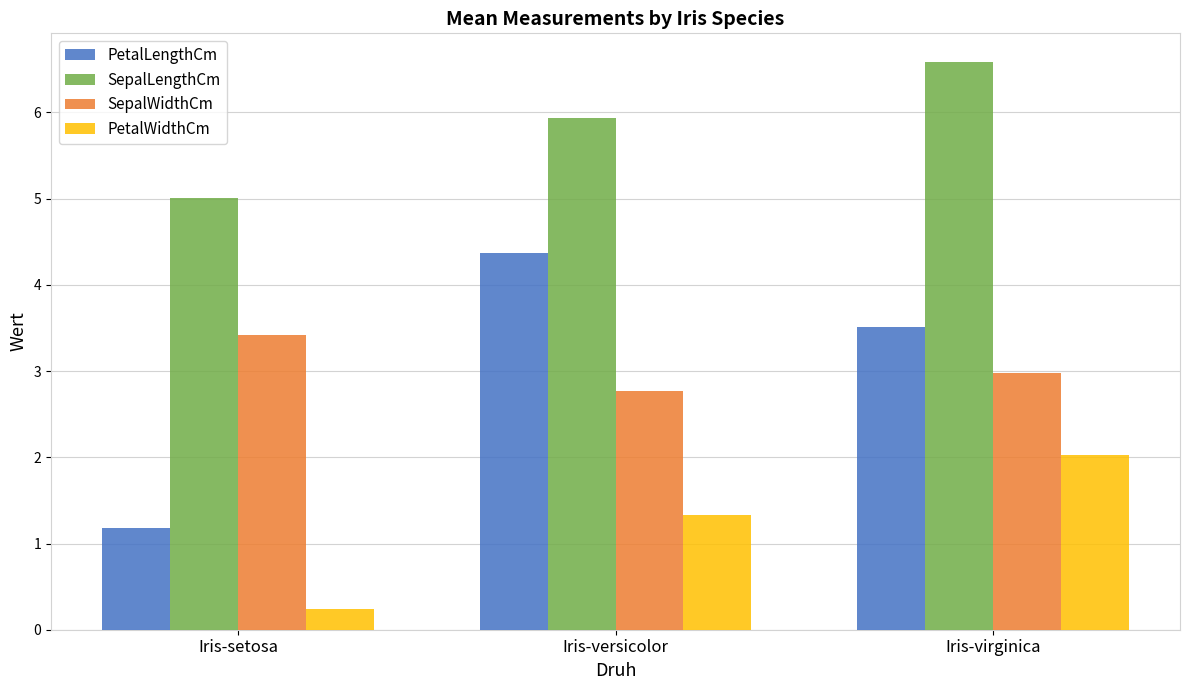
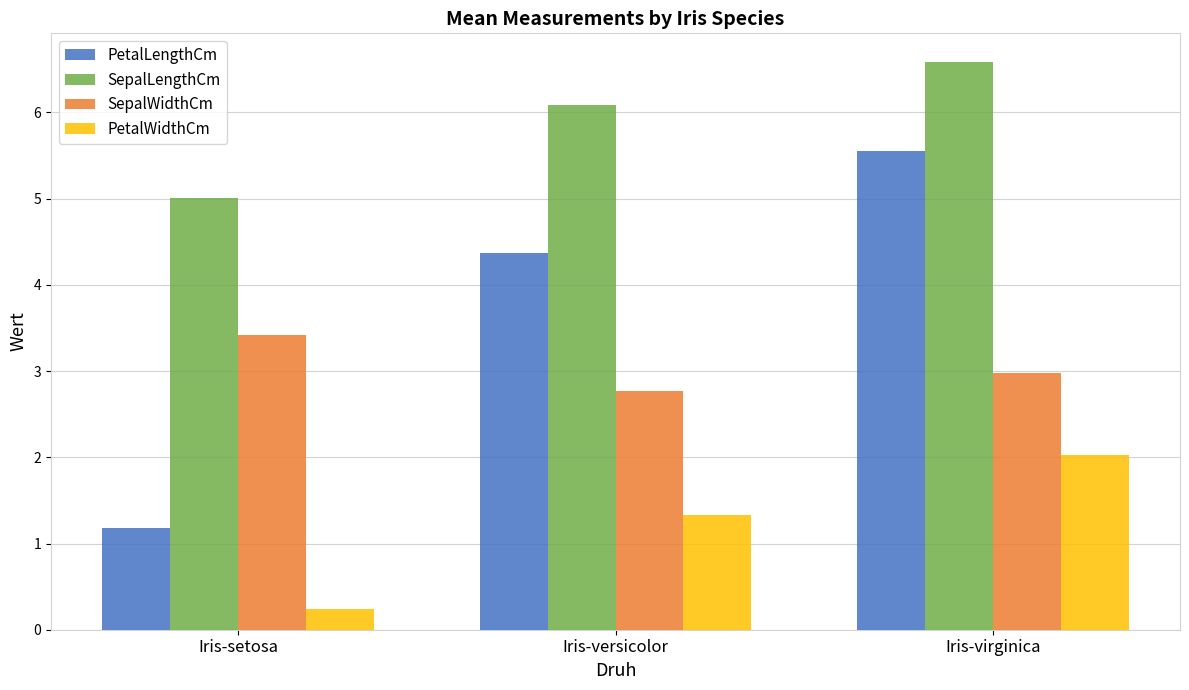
SepalLengthCm, Iris-versicolor: 5.9 -> 6.1
PetalLengthCm, Iris-virginica: 3.5 -> 5.6
